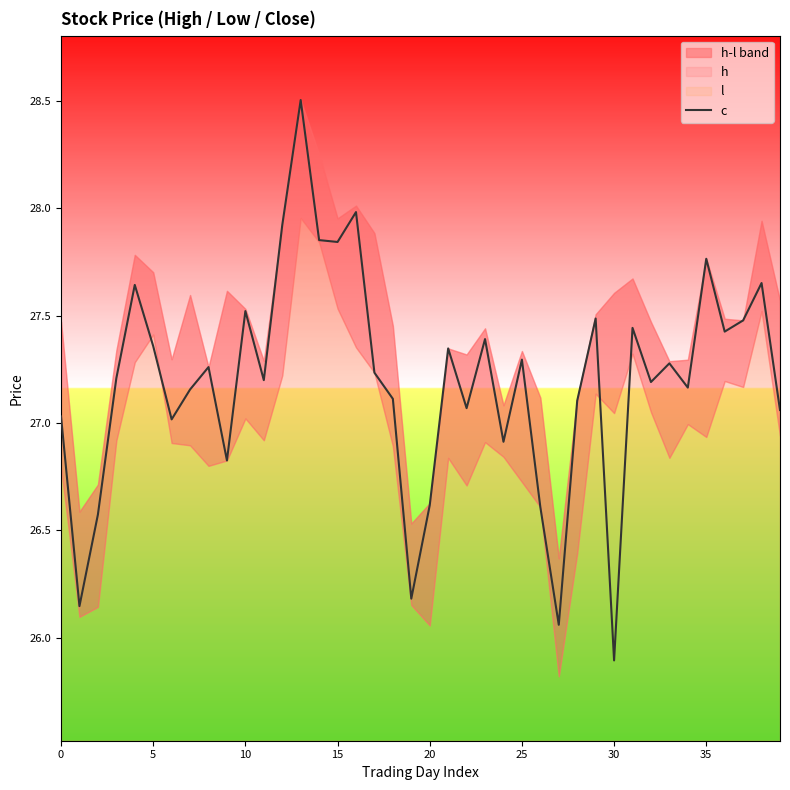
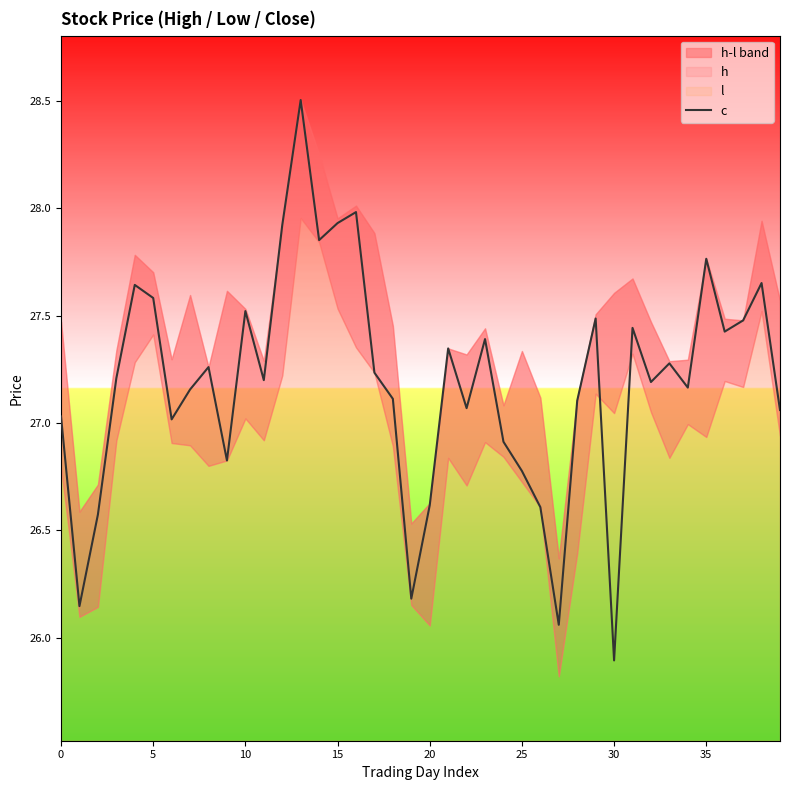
c, 5: 27.36 -> 27.58
c, 15: 27.84 -> 27.93
c, 25: 27.29 -> 26.78
